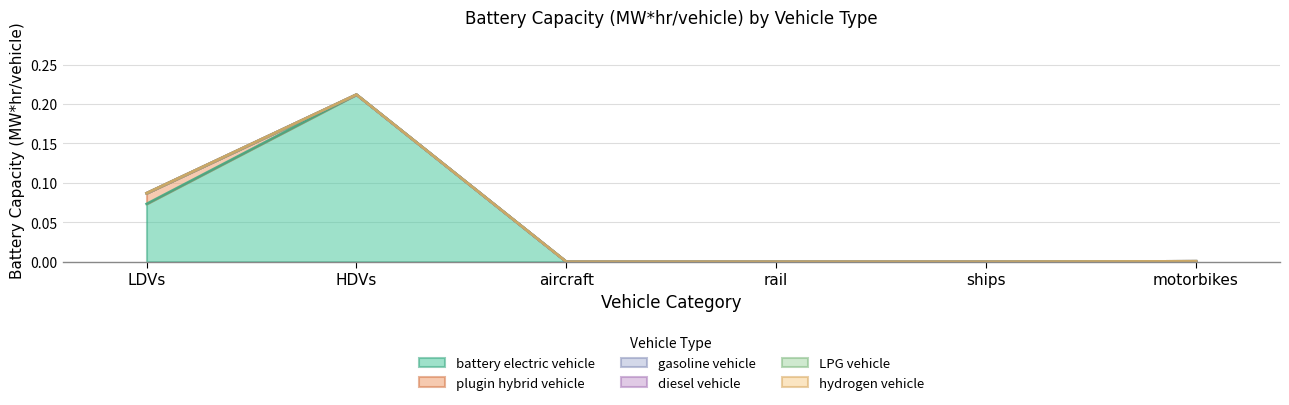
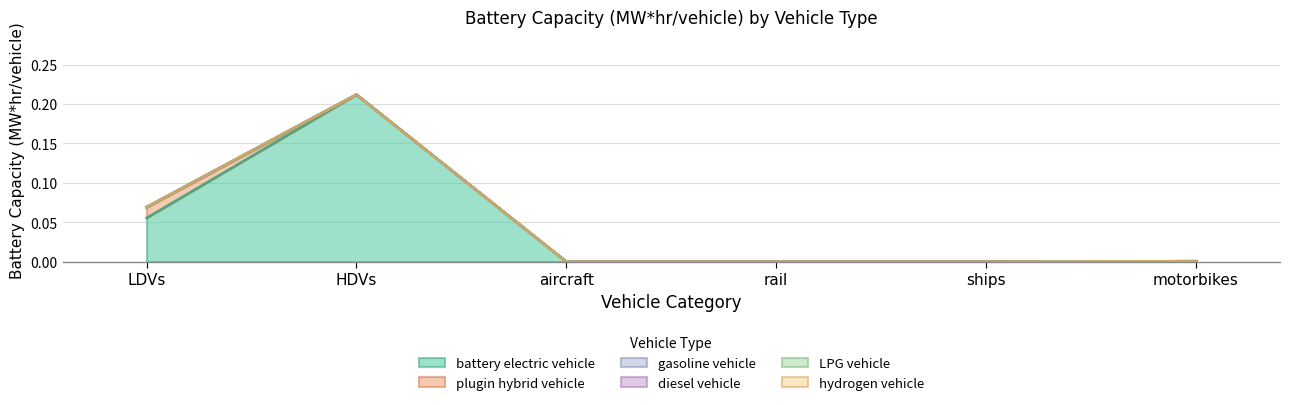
battery electric vehicle, LDVs: 0.07 -> 0.06
